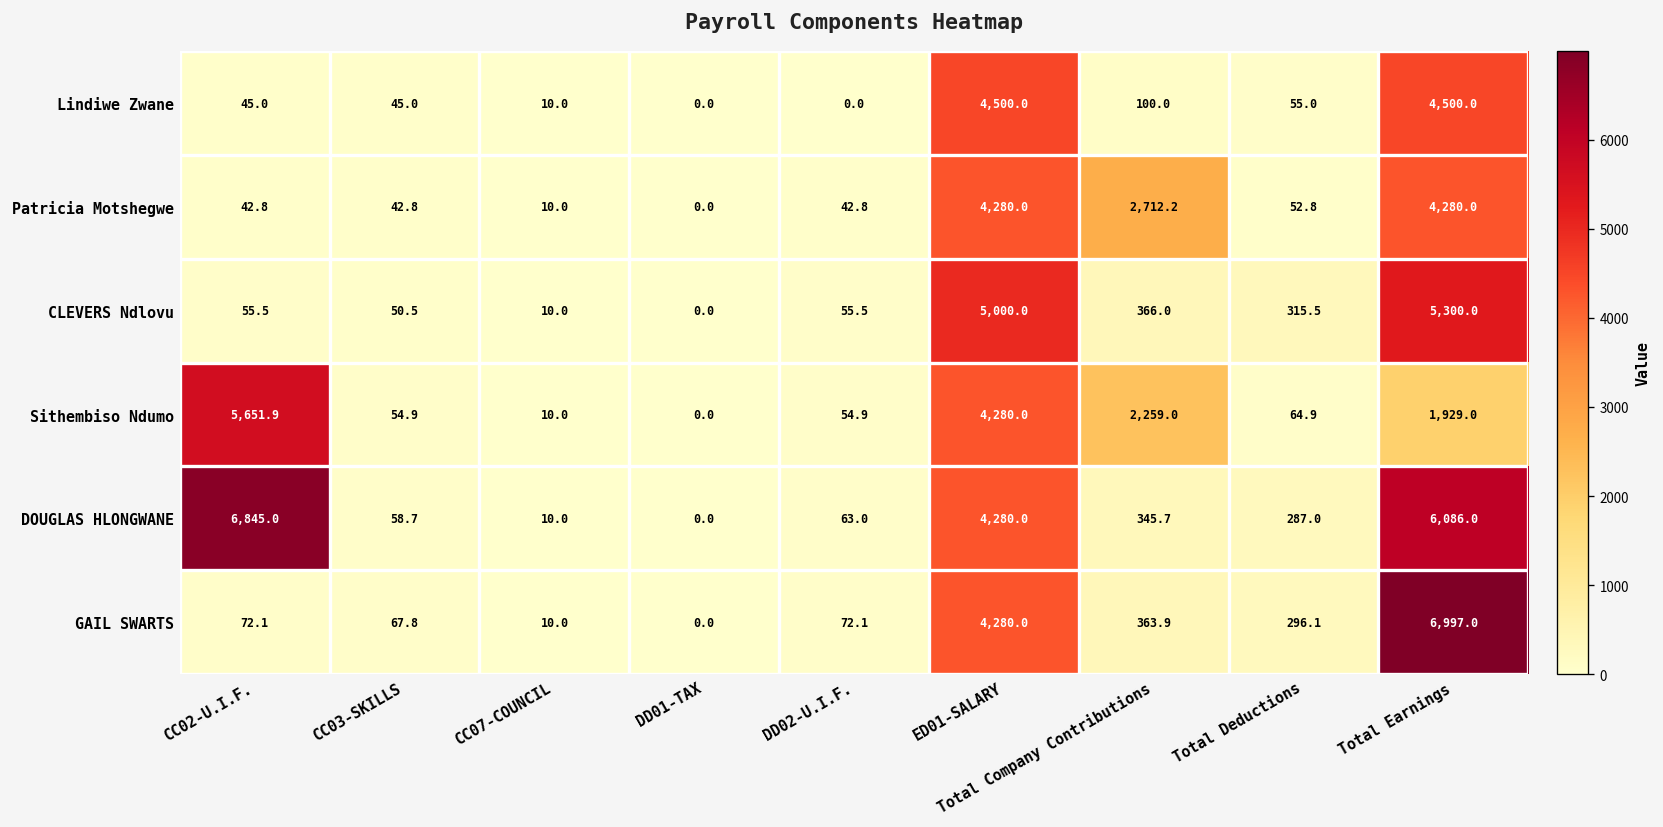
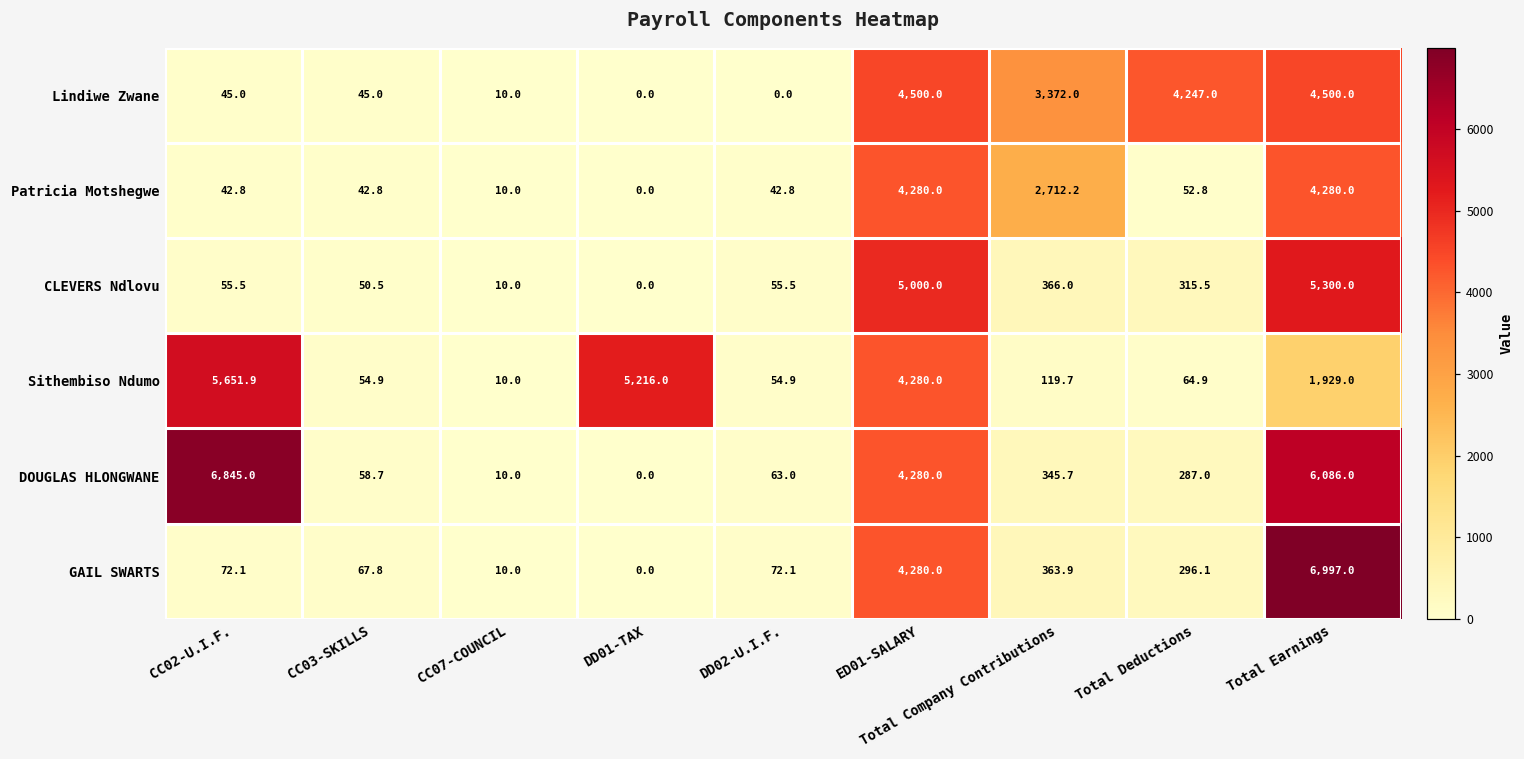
Lindiwe Zwane, Total Company Contributions: 100.0 -> 3,372.0
Lindiwe Zwane, Total Deductions: 55.0 -> 4,247.0
Sithembiso Ndumo, DD01-TAX: 0.0 -> 5,216.0
Sithembiso Ndumo, Total Company Contributions: 2,259.0 -> 119.7
